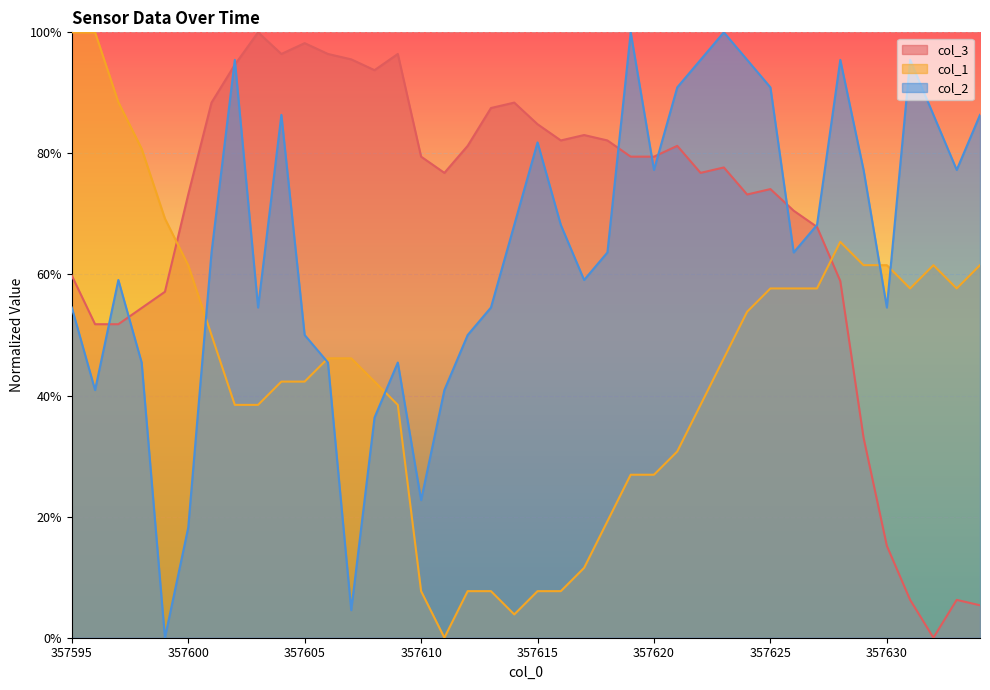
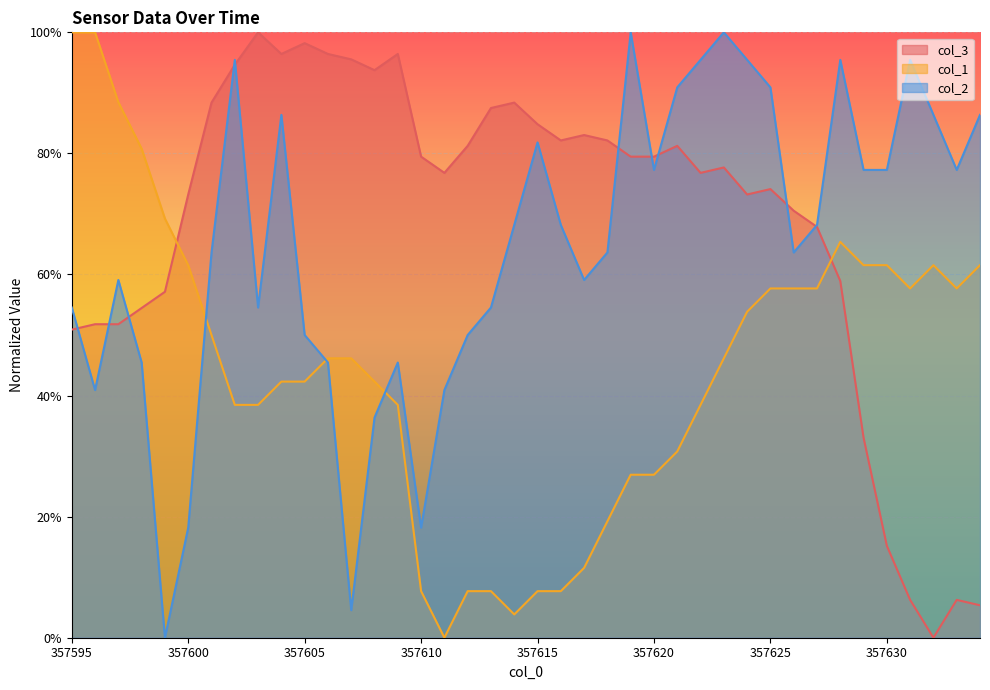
col_3, 357595: 60% -> 51%
col_2, 357610: 23% -> 18%
col_2, 357630: 55% -> 77%
